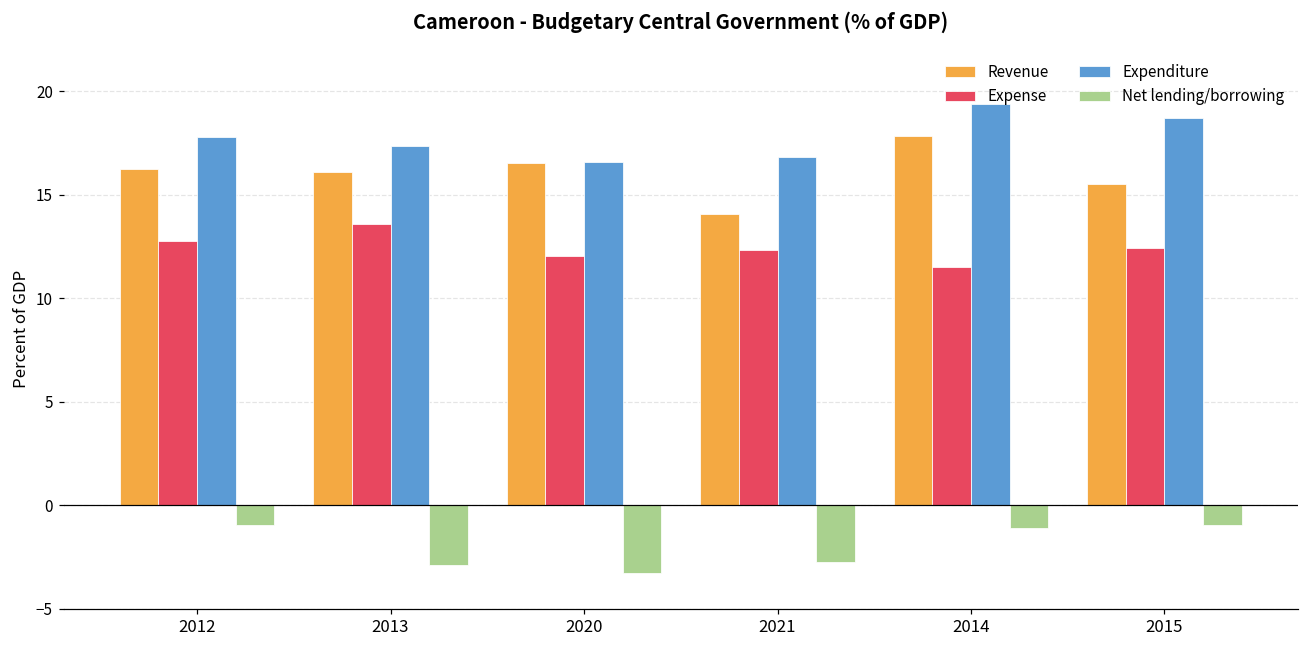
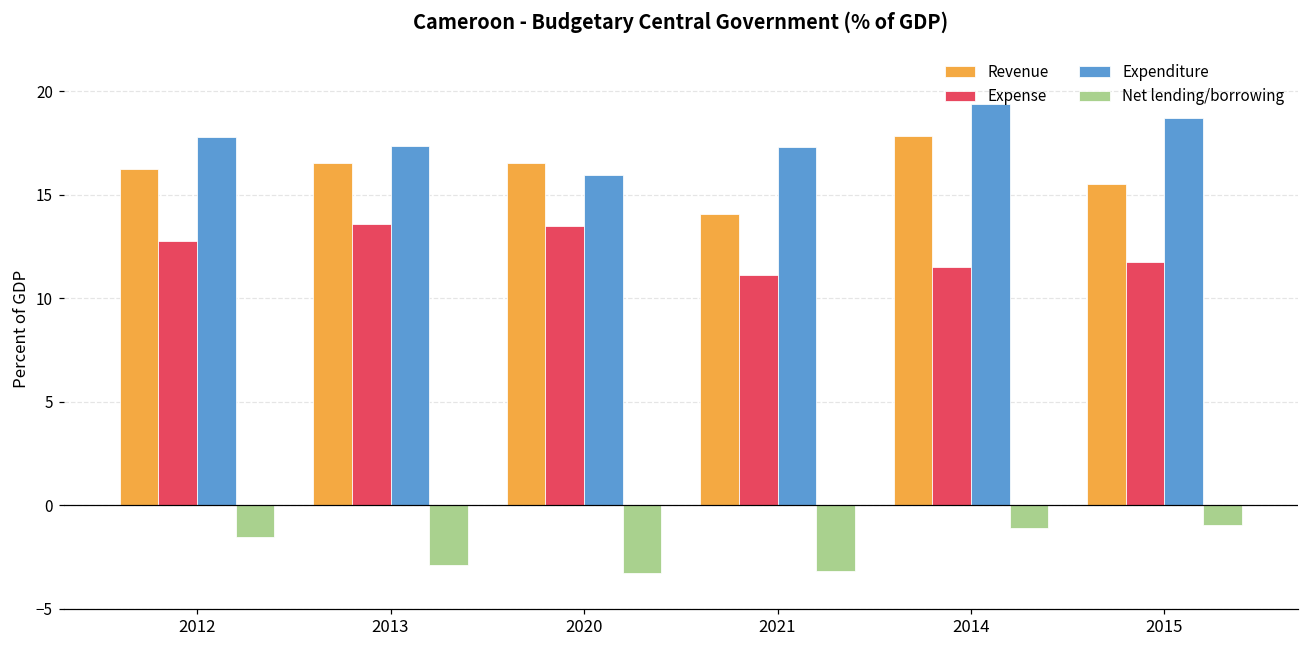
Net lending/borrowing, 2012: -1.0 -> -1.5
Revenue, 2013: 16.1 -> 16.5
Expense, 2020: 12.1 -> 13.5
Expenditure, 2020: 16.6 -> 16.0
Expense, 2021: 12.3 -> 11.1
Expenditure, 2021: 16.8 -> 17.3
Net lending/borrowing, 2021: -2.7 -> -3.2
Expense, 2015: 12.4 -> 11.7
